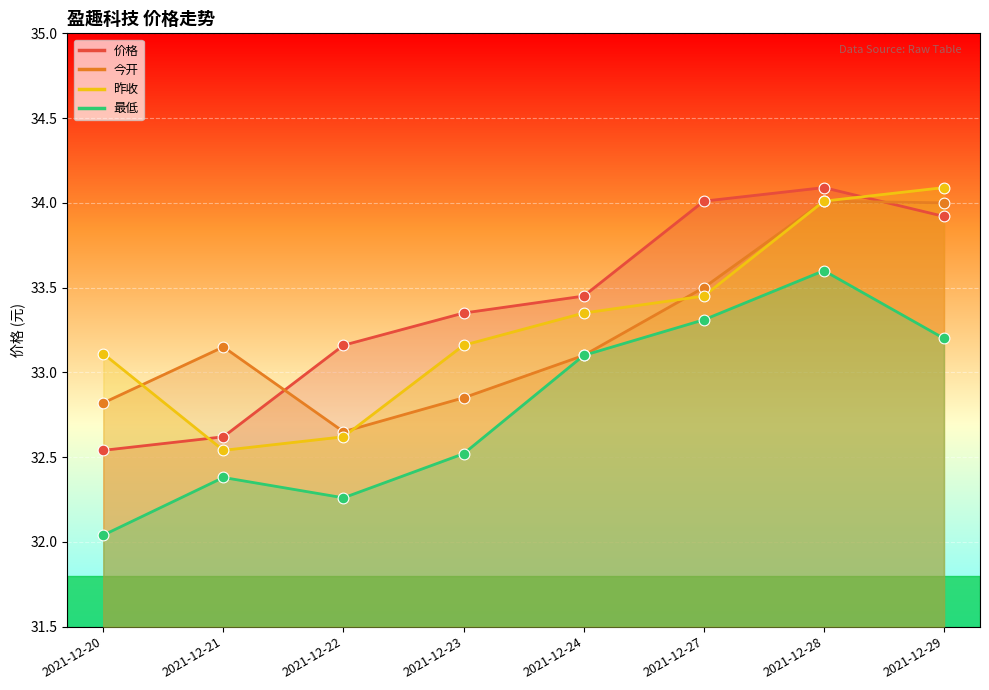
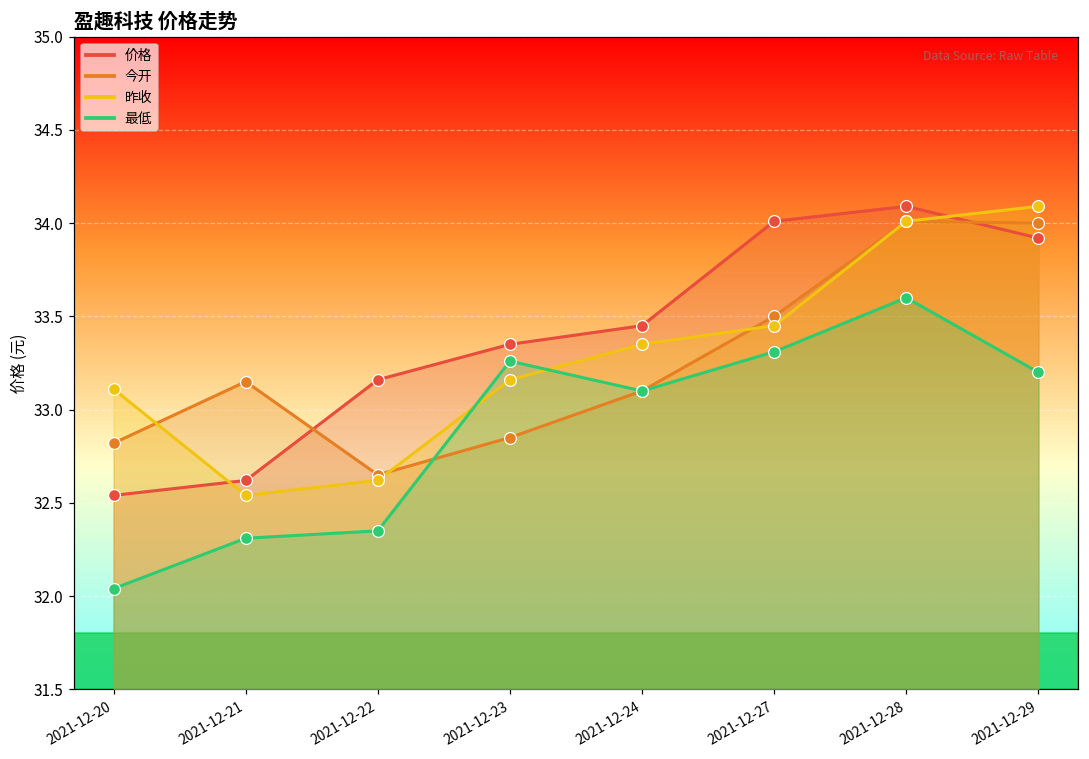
最低, 2021-12-21: 32.38 -> 32.31
最低, 2021-12-22: 32.26 -> 32.35
最低, 2021-12-23: 32.52 -> 33.26
